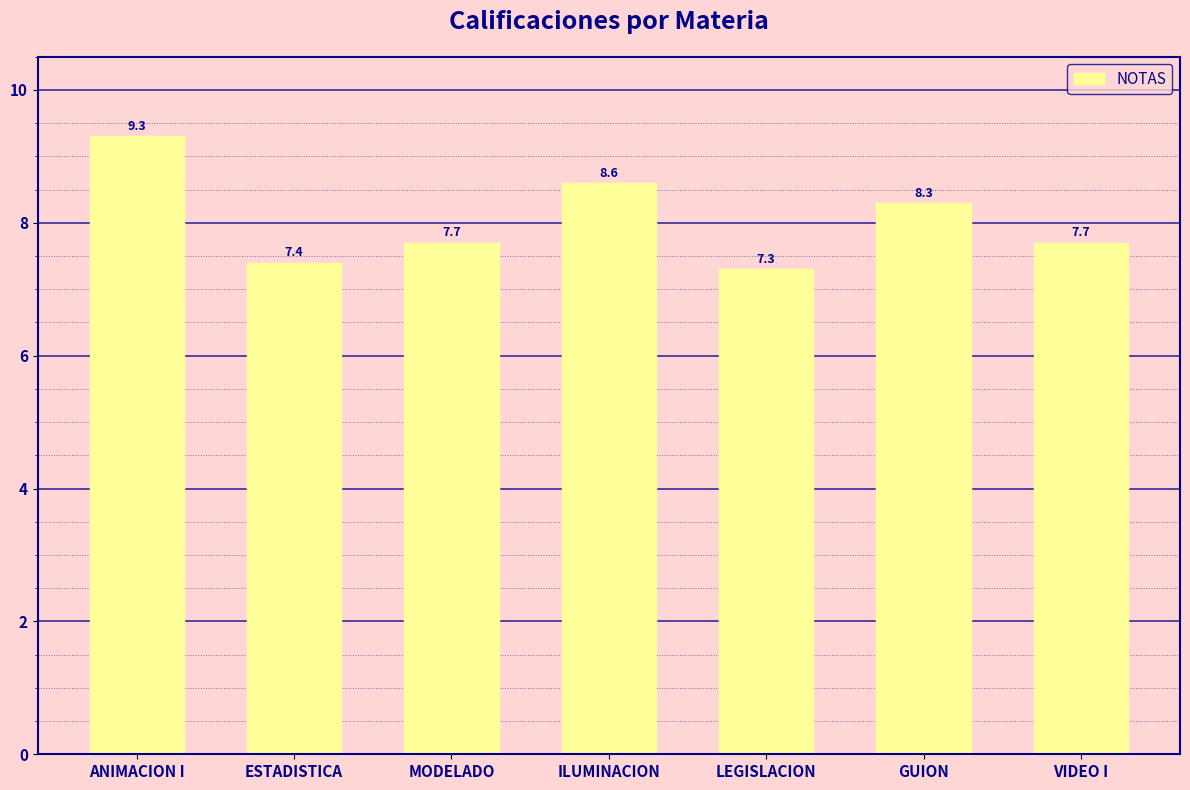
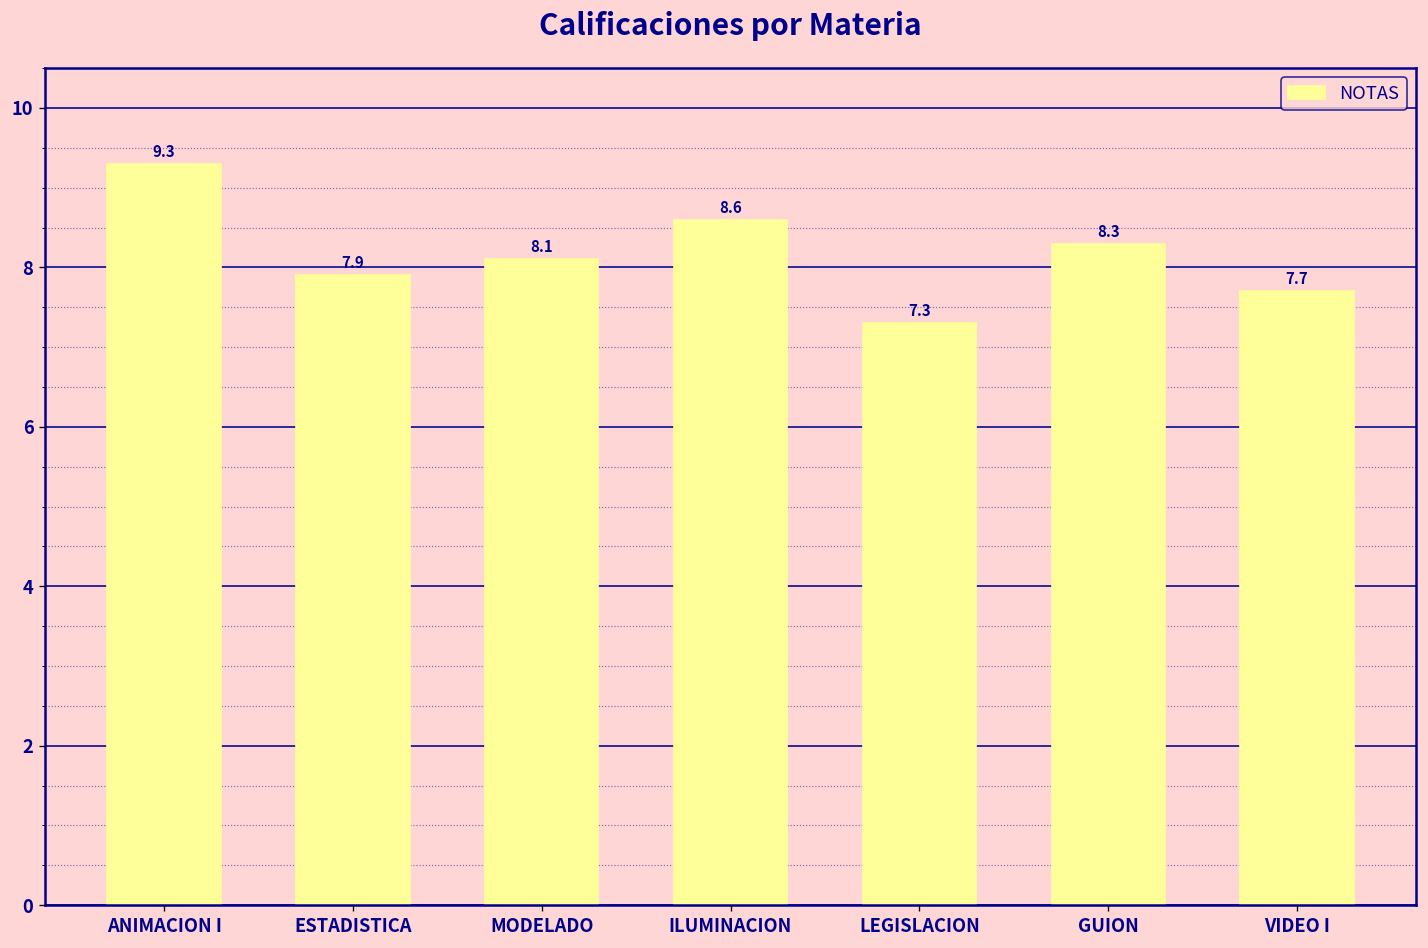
ESTADISTICA: 7.4 -> 7.9
MODELADO: 7.7 -> 8.1
